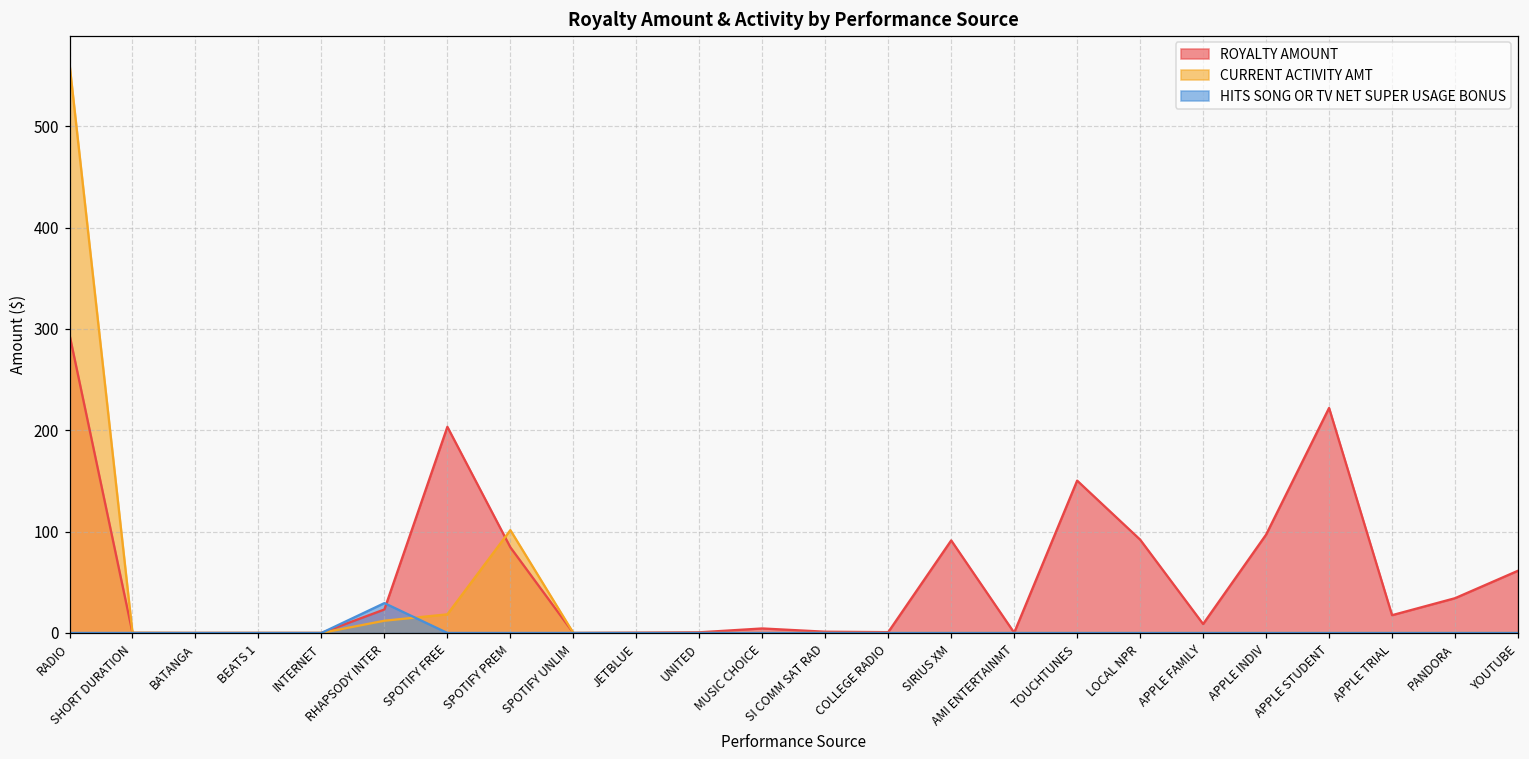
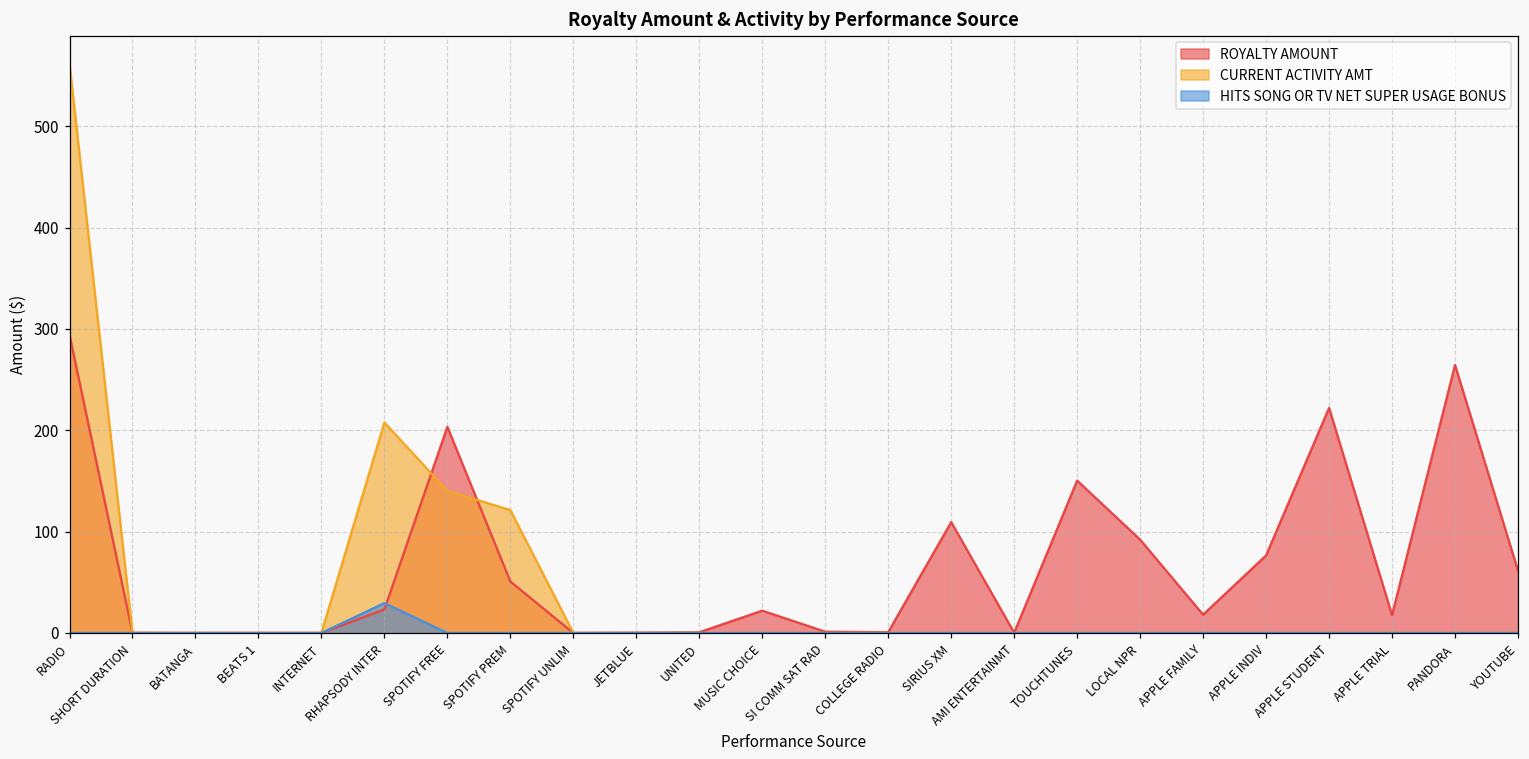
CURRENT ACTIVITY AMT, RHAPSODY INTER: 10 -> 210
CURRENT ACTIVITY AMT, SPOTIFY FREE: 20 -> 140
ROYALTY AMOUNT, SPOTIFY PREM: 80 -> 50
CURRENT ACTIVITY AMT, SPOTIFY PREM: 100 -> 120
ROYALTY AMOUNT, MUSIC CHOICE: 0 -> 20
ROYALTY AMOUNT, SIRIUS XM: 90 -> 110
ROYALTY AMOUNT, APPLE FAMILY: 10 -> 20
ROYALTY AMOUNT, APPLE INDIV: 100 -> 80
ROYALTY AMOUNT, PANDORA: 30 -> 260
